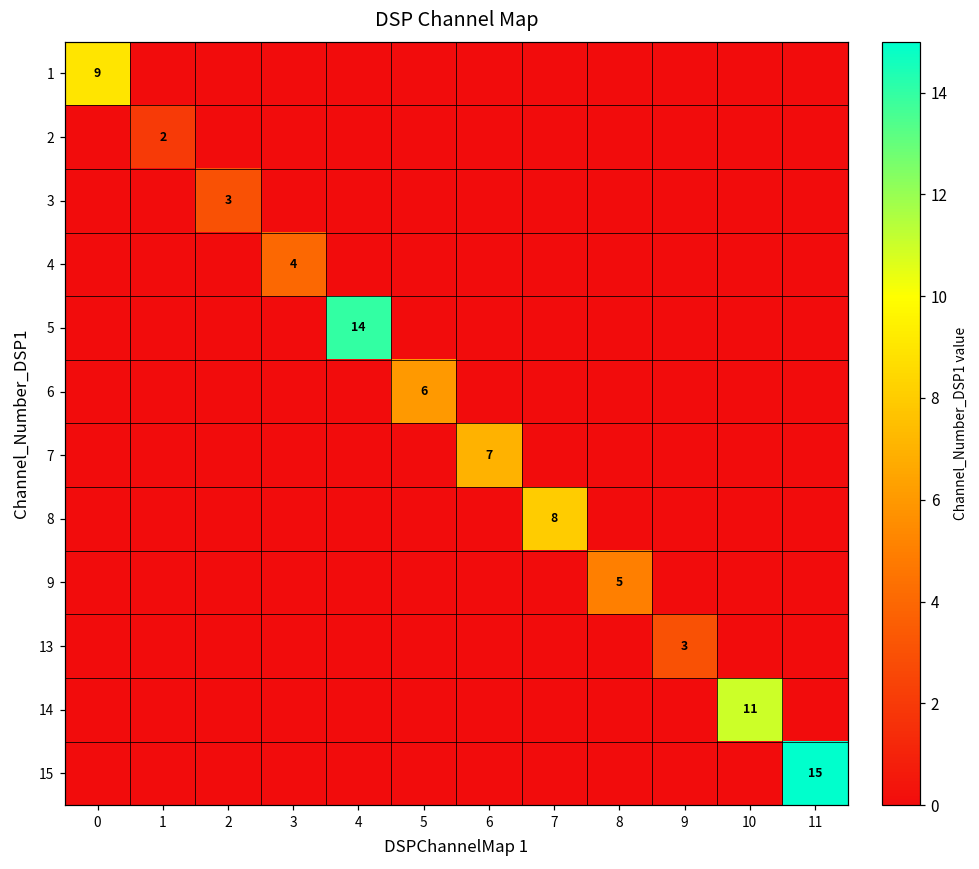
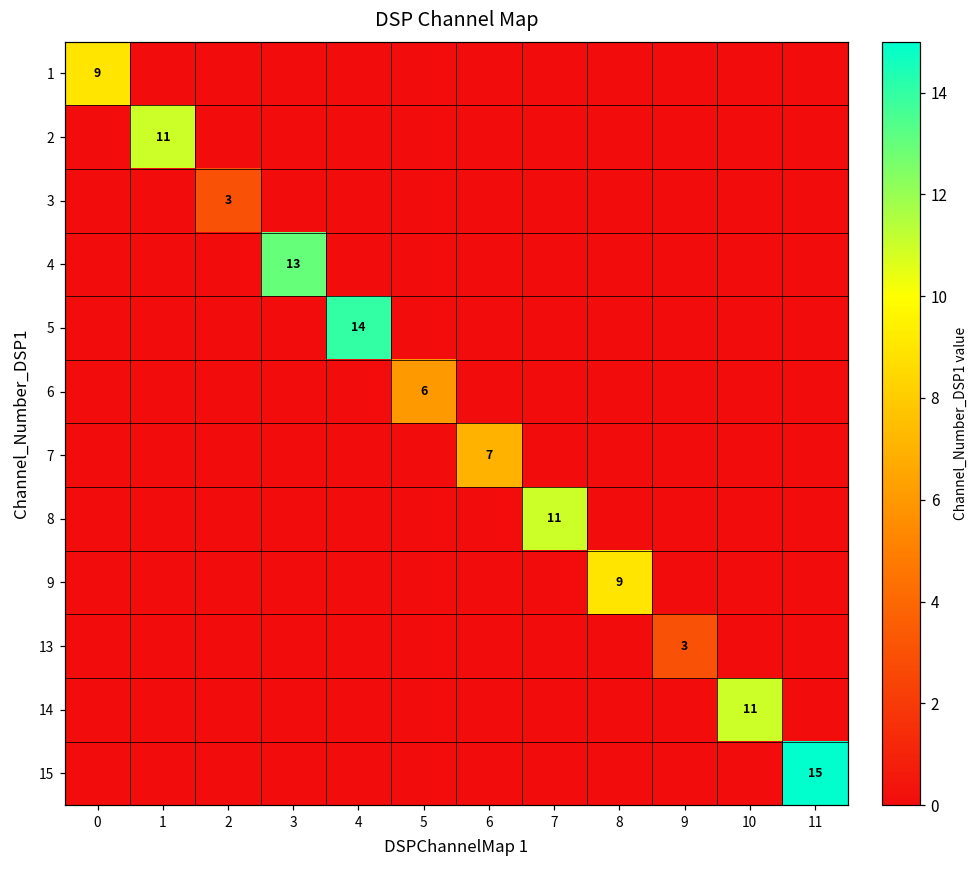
2, 1: 2 -> 11
4, 3: 4 -> 13
8, 7: 8 -> 11
9, 8: 5 -> 9
